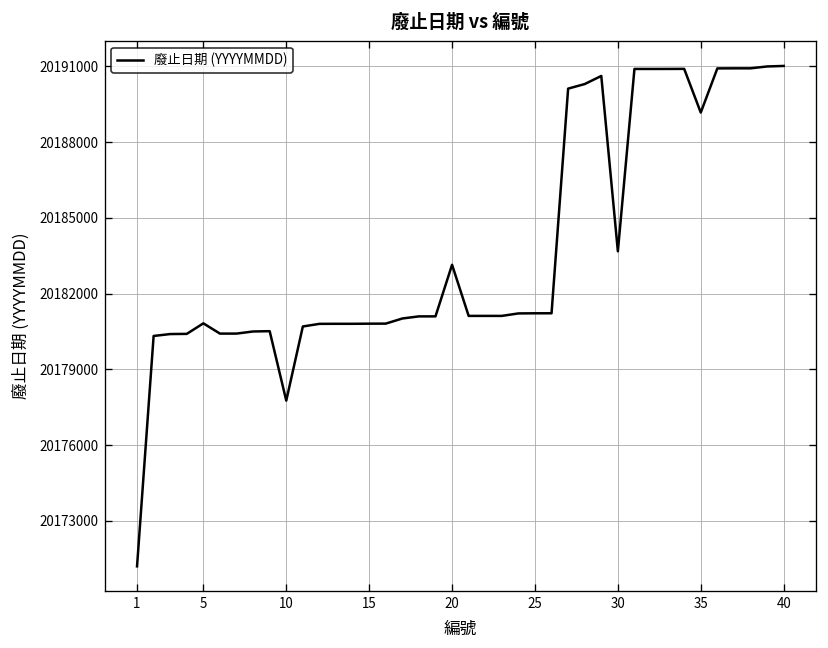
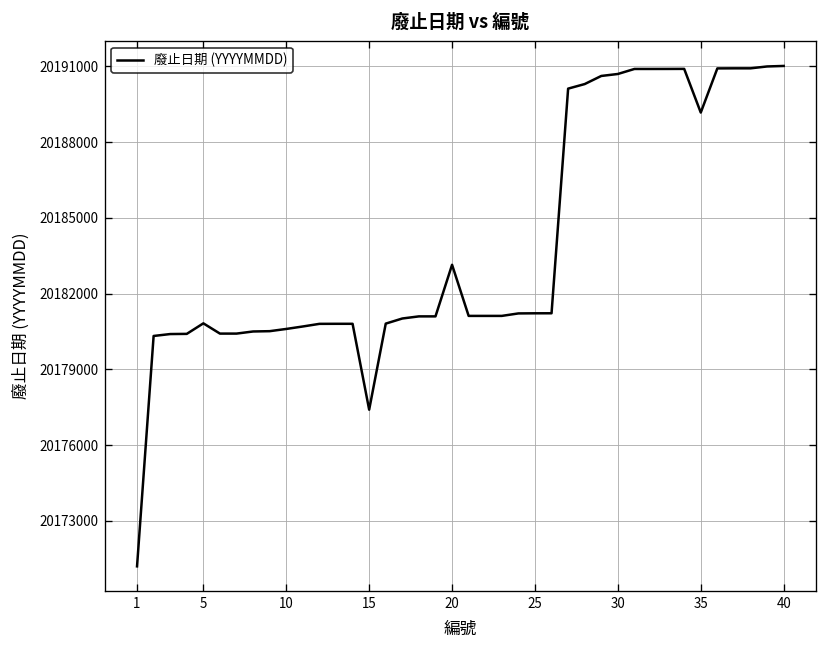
10: 20177800 -> 20180600
15: 20180800 -> 20177400
30: 20183700 -> 20190700
